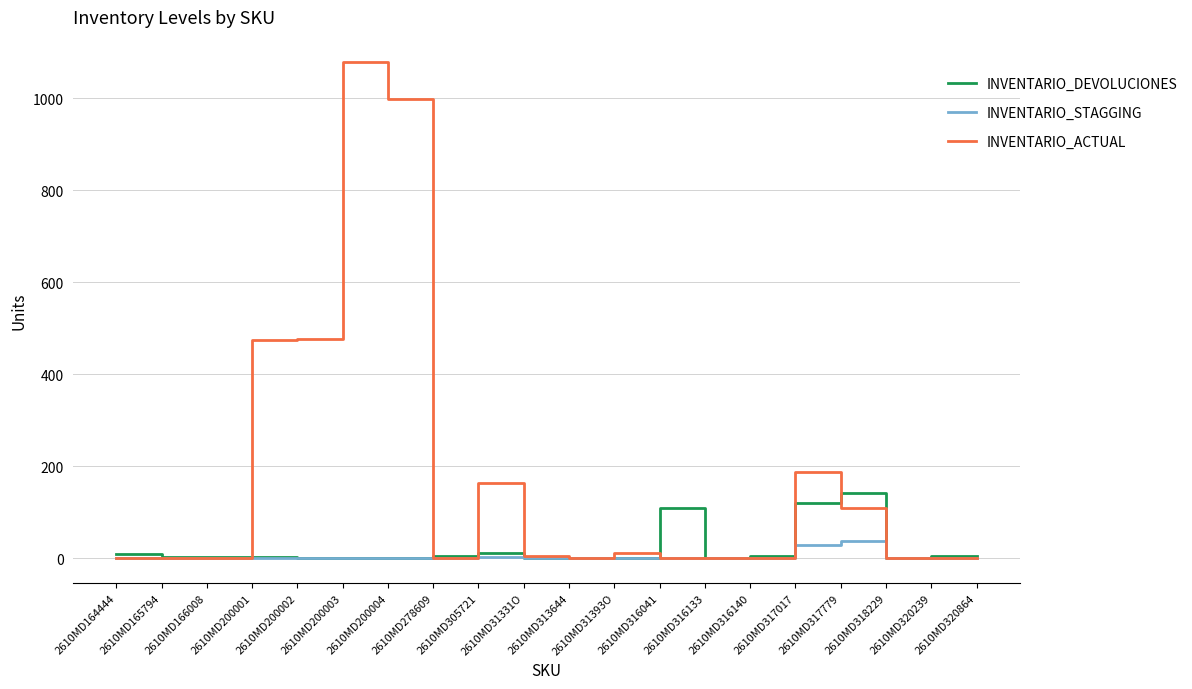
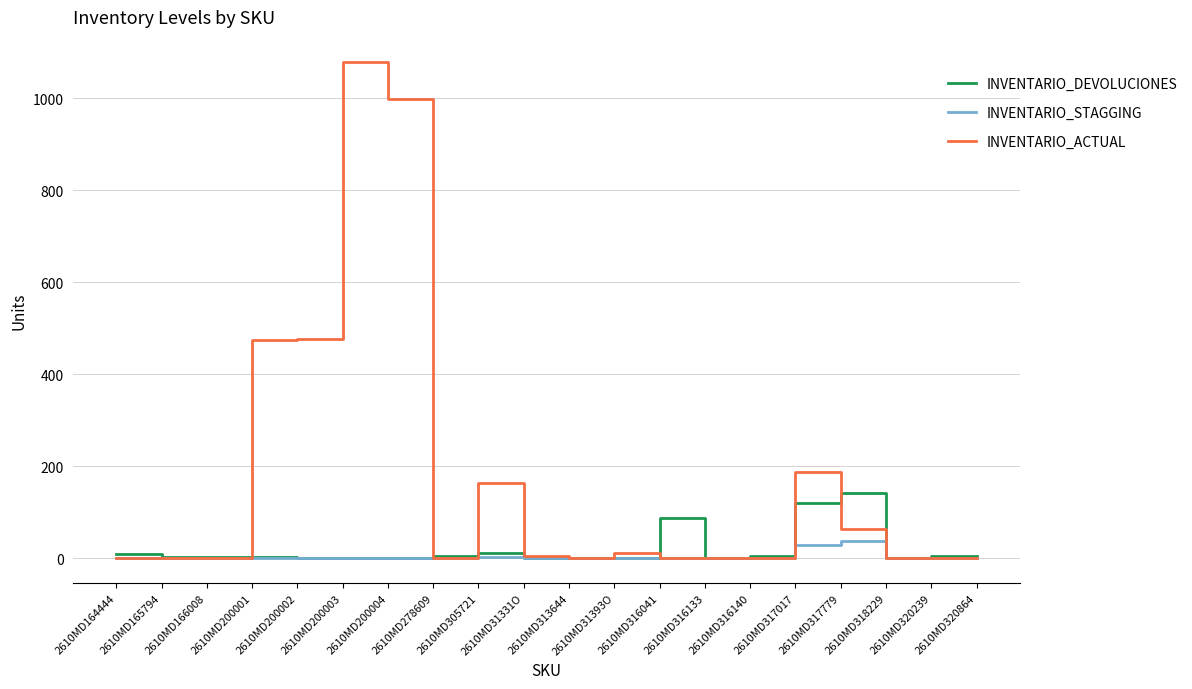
INVENTARIO_DEVOLUCIONES, 2610MD316041: 110 -> 90
INVENTARIO_ACTUAL, 2610MD317779: 110 -> 60
